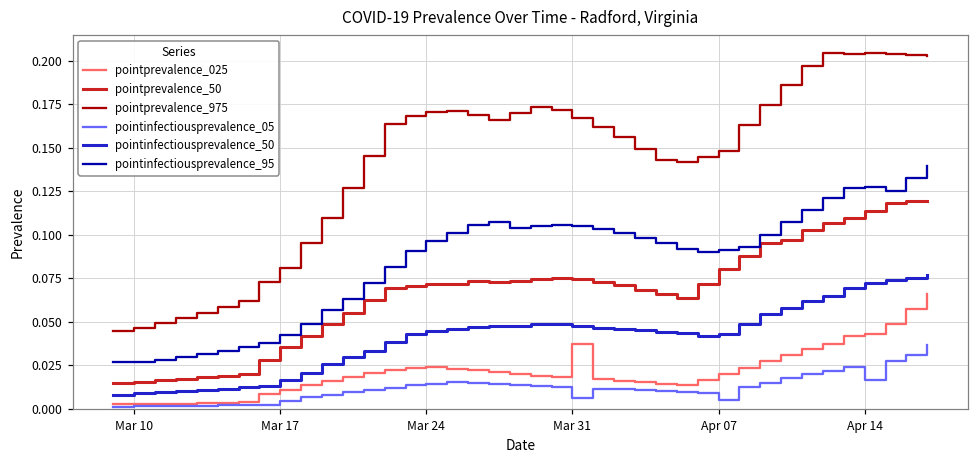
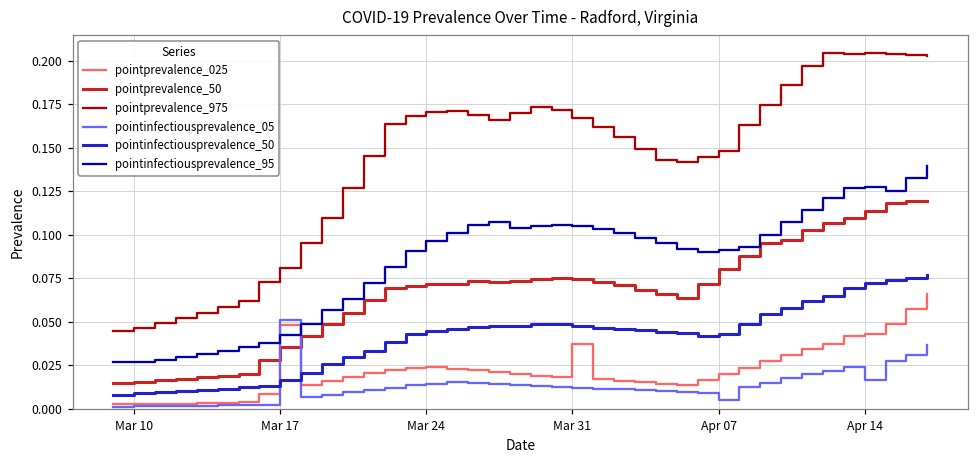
pointprevalence_025, Mar 17: 0.011 -> 0.048
pointinfectiousprevalence_05, Mar 17: 0.004 -> 0.051
pointinfectiousprevalence_05, Mar 31: 0.007 -> 0.012
